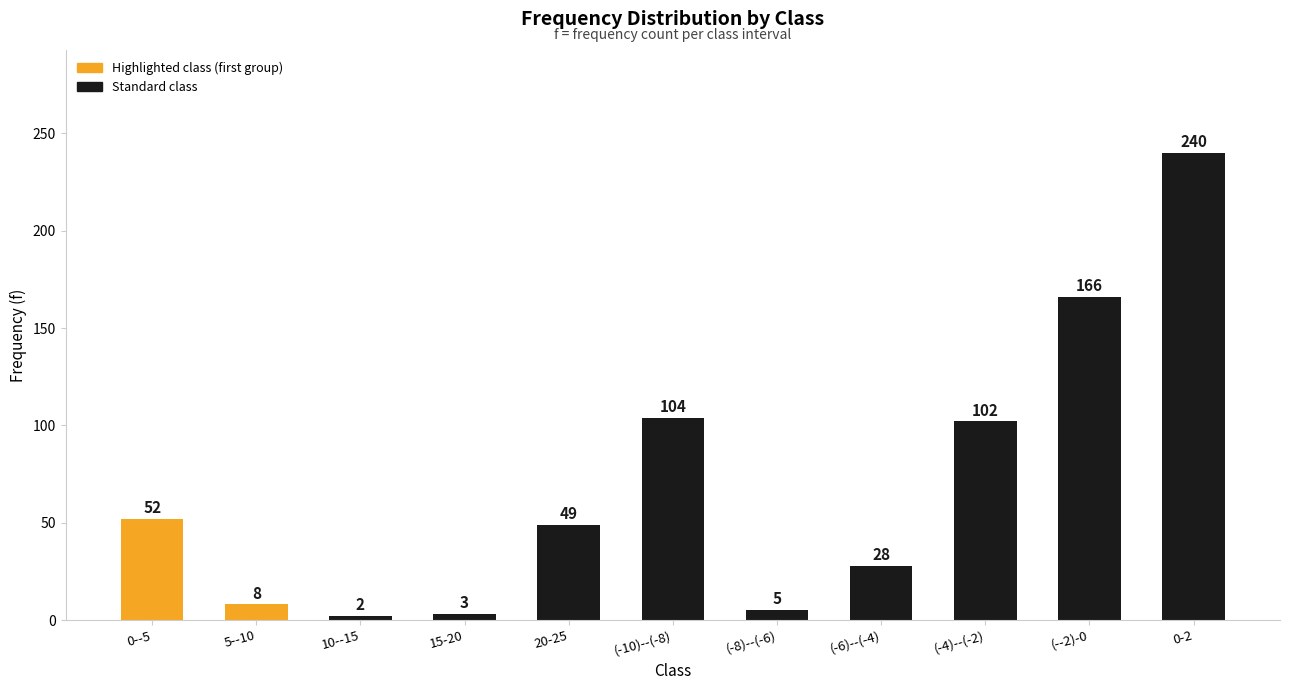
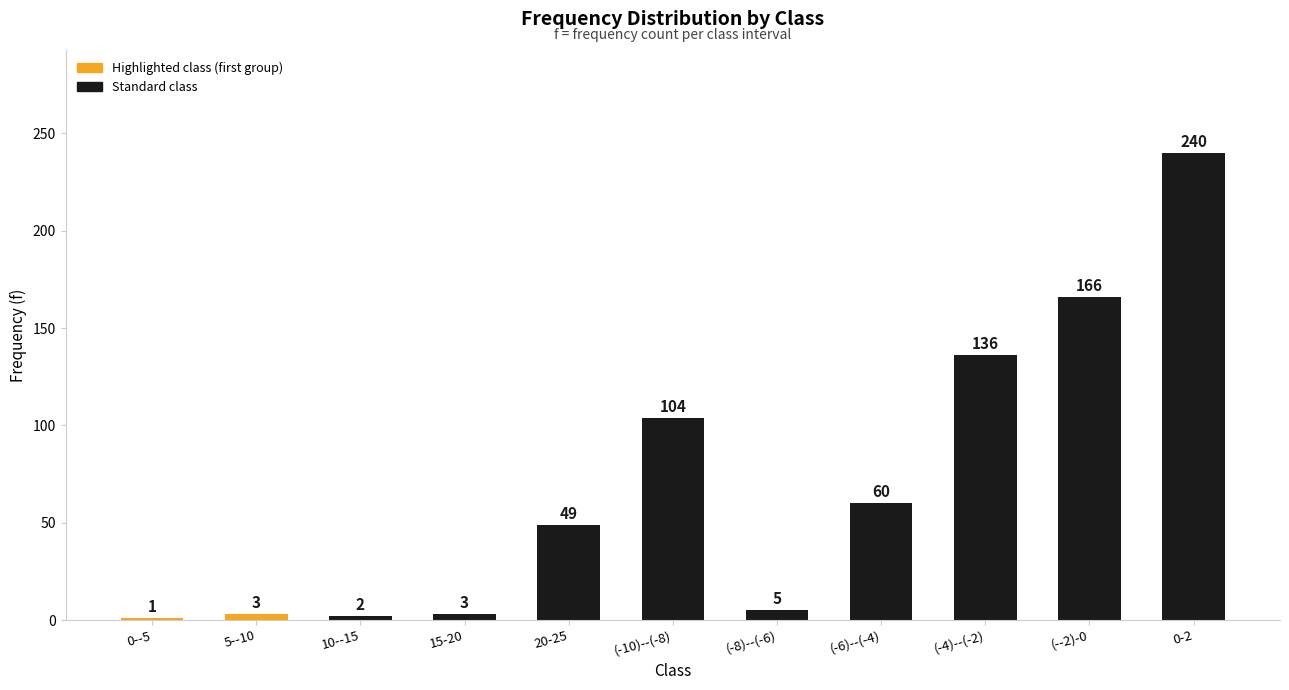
0--5: 52 -> 1
5--10: 8 -> 3
(-6)--(-4): 28 -> 60
(-4)--(-2): 102 -> 136
